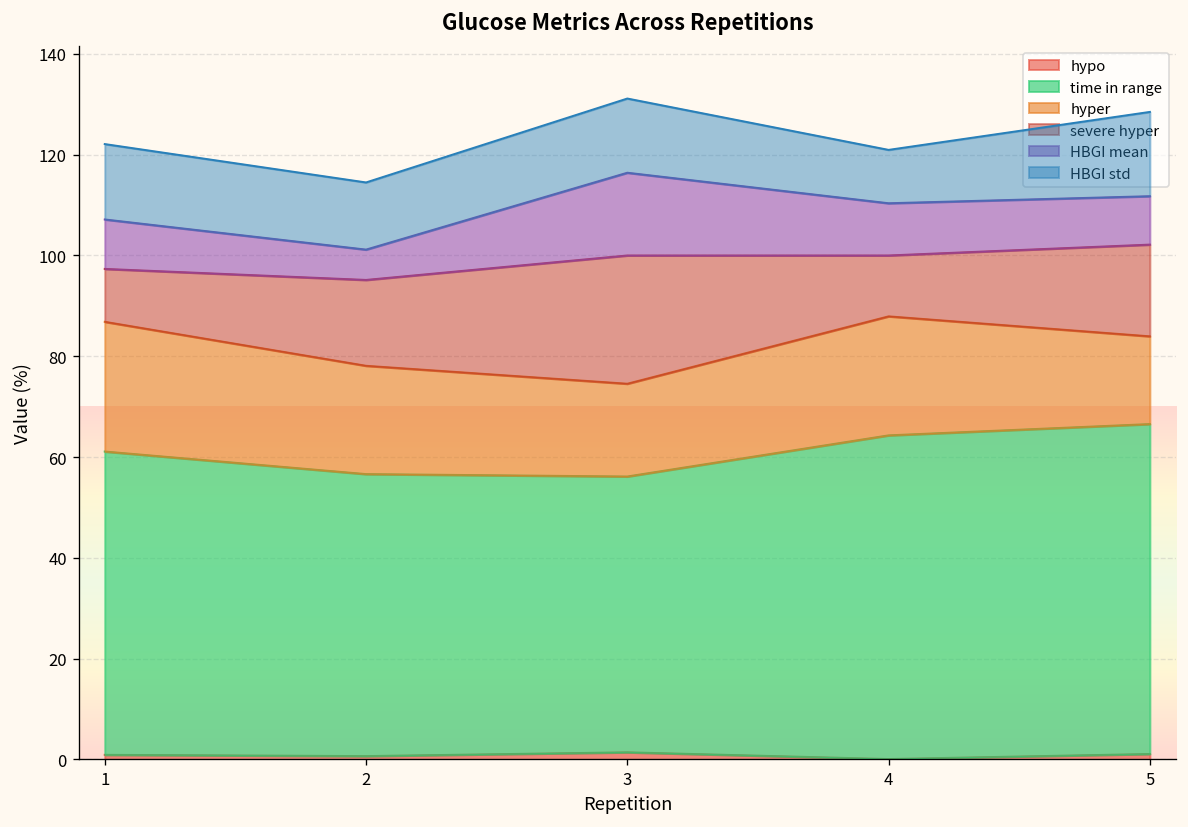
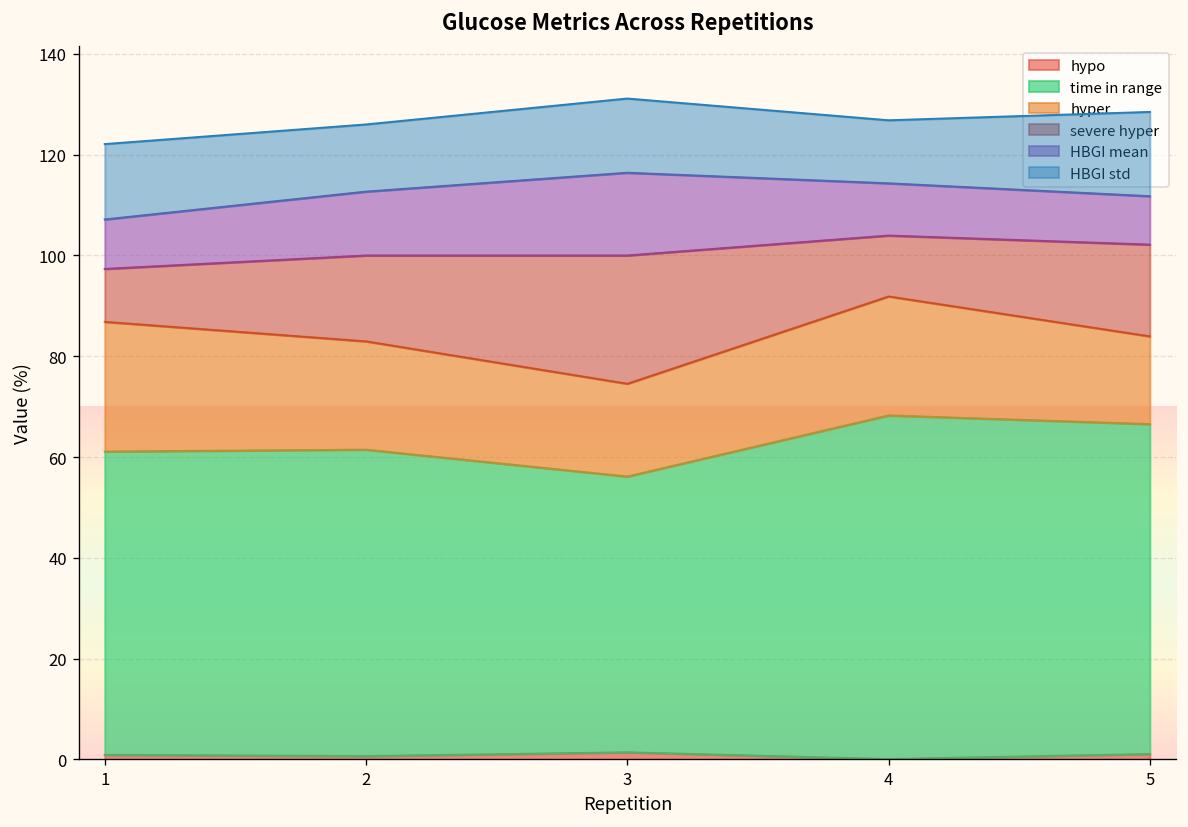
time in range, 2: 56 -> 61
HBGI mean, 2: 6 -> 13
time in range, 4: 64 -> 68
HBGI std, 4: 11 -> 13
